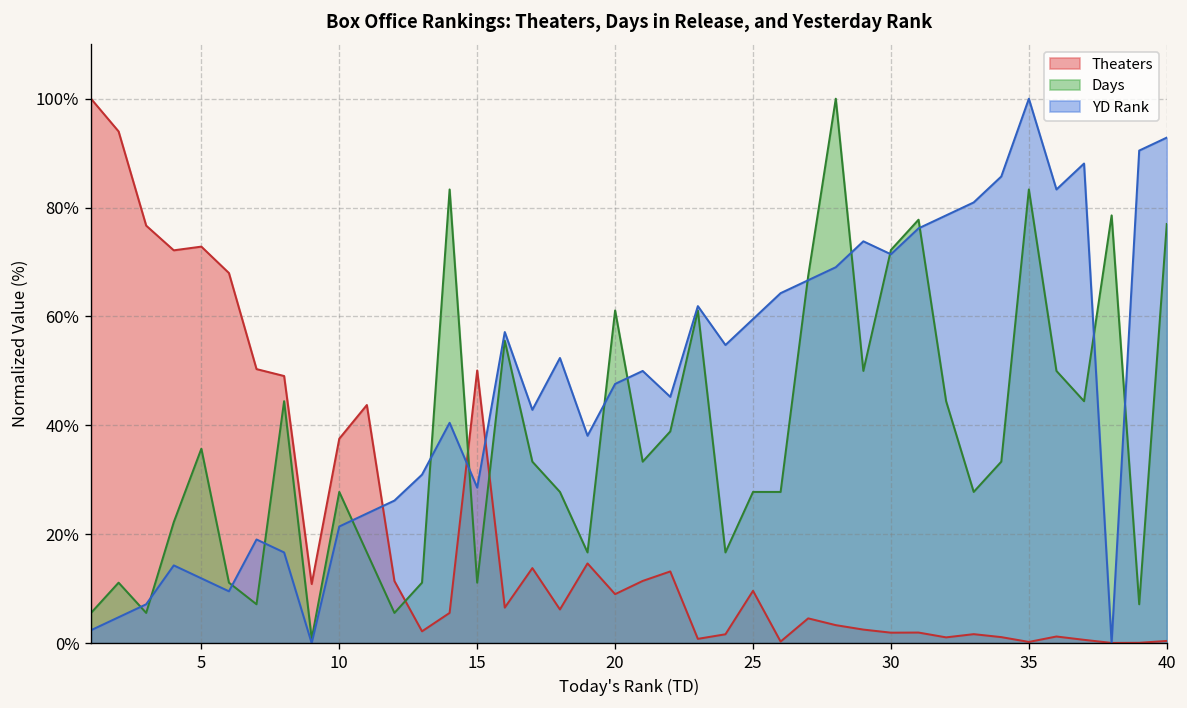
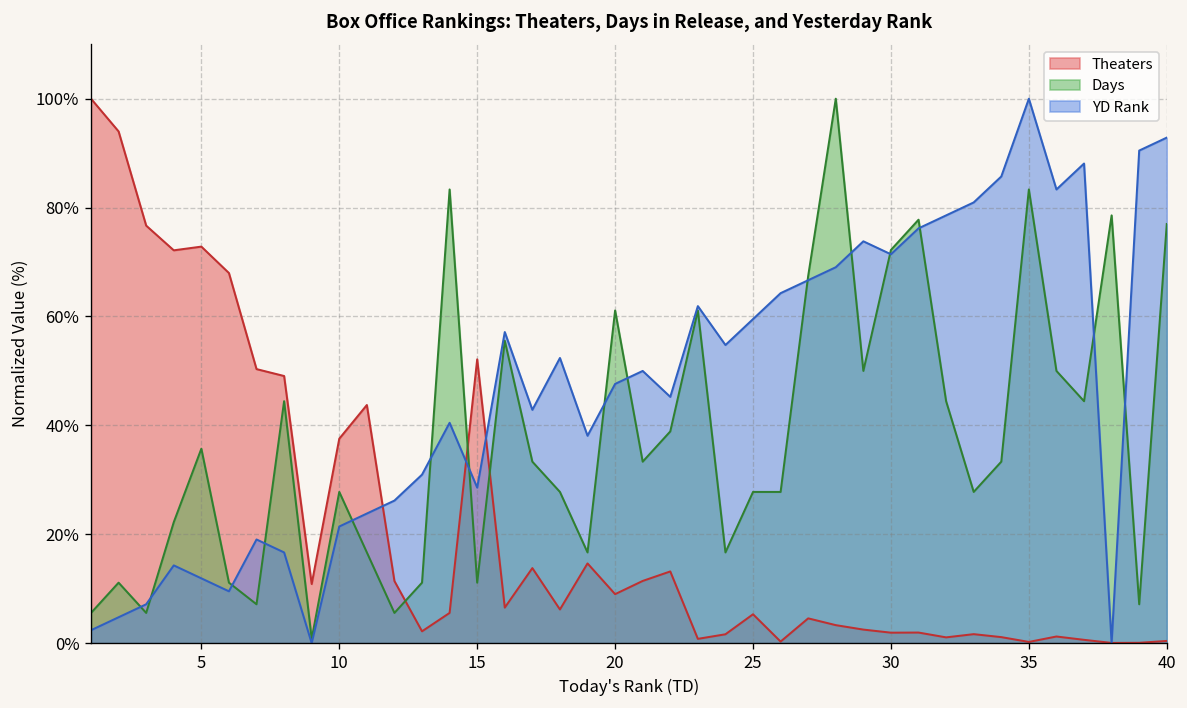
Theaters, 15: 50% -> 52%
Theaters, 25: 10% -> 5%
